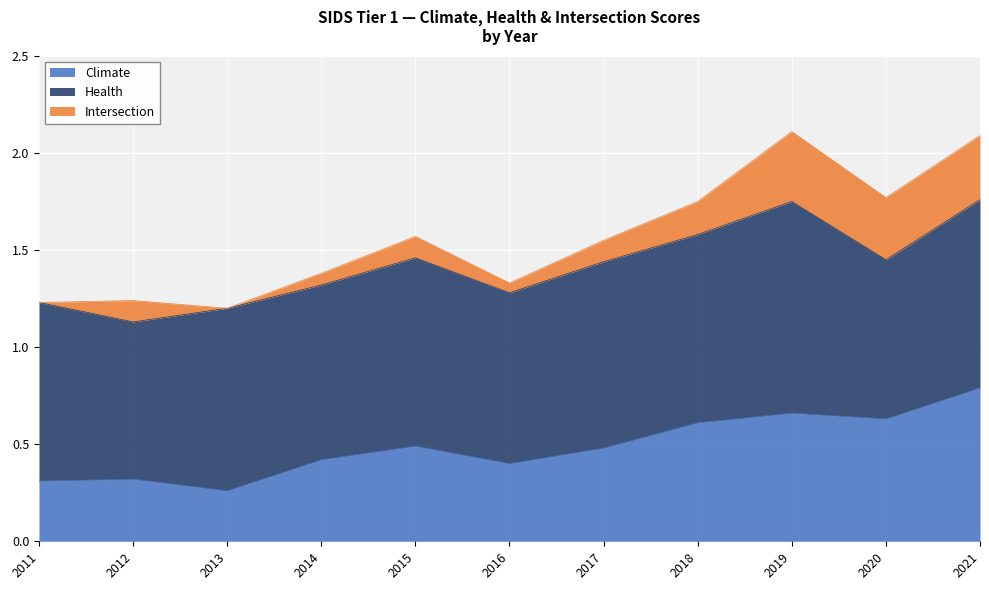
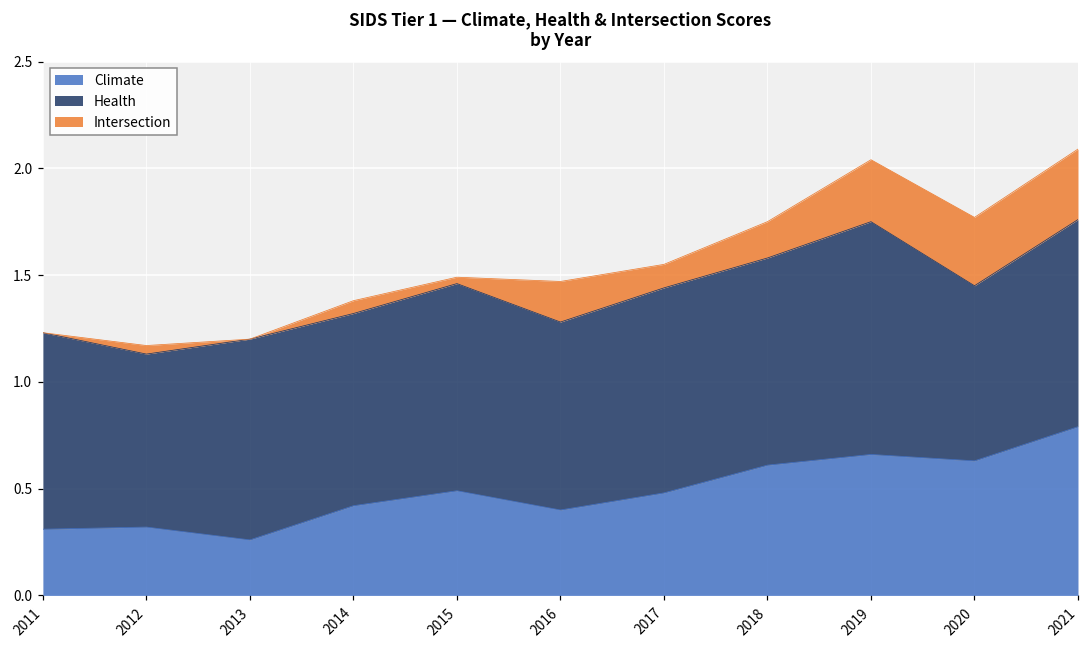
Intersection, 2012: 0.11 -> 0.04
Intersection, 2015: 0.11 -> 0.03
Intersection, 2016: 0.05 -> 0.19
Intersection, 2019: 0.36 -> 0.29
